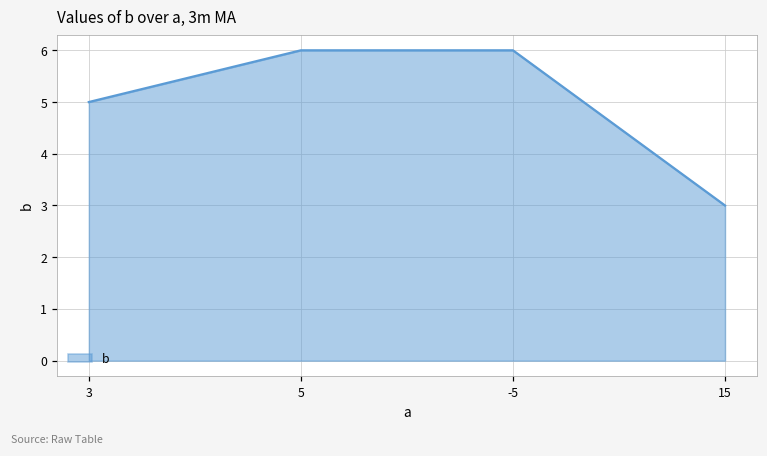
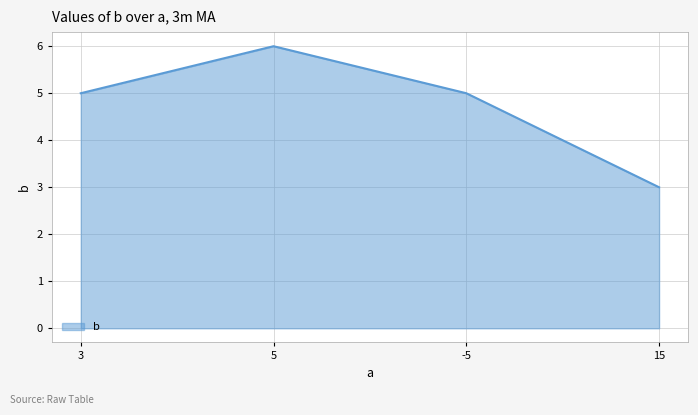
-5: 6 -> 5
